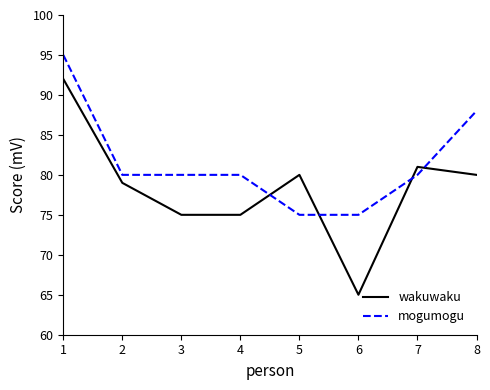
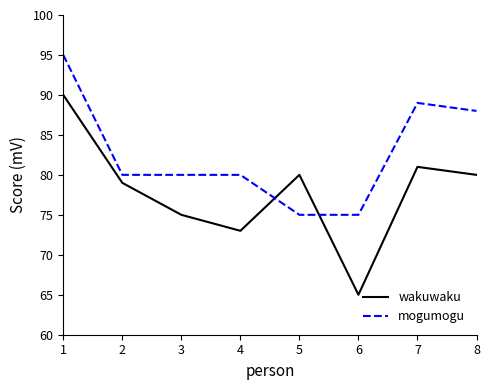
wakuwaku, 1: 92 -> 90
wakuwaku, 4: 75 -> 73
mogumogu, 7: 80 -> 89
